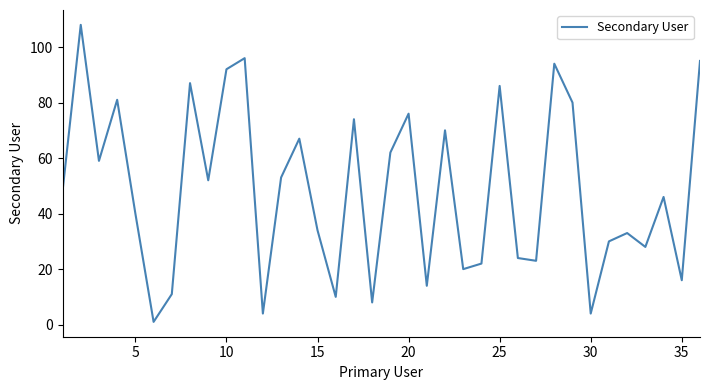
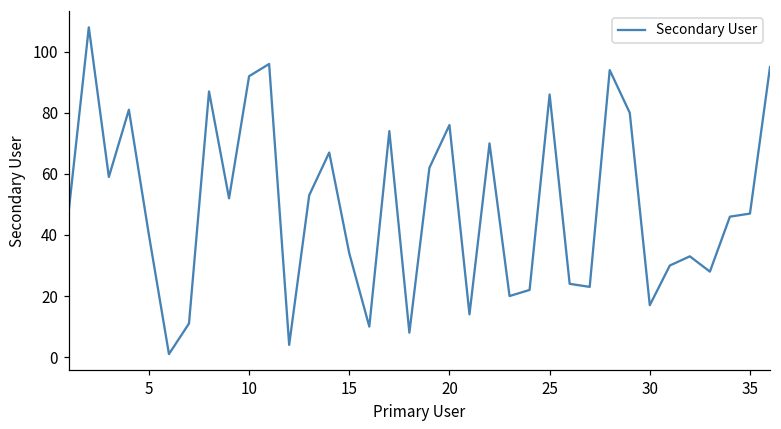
30: 4 -> 17
35: 16 -> 47
